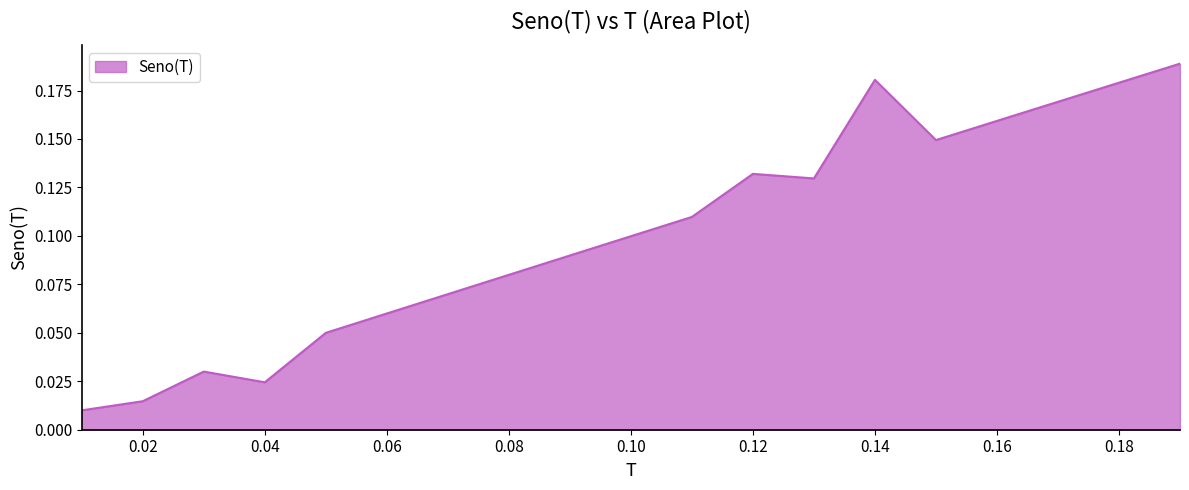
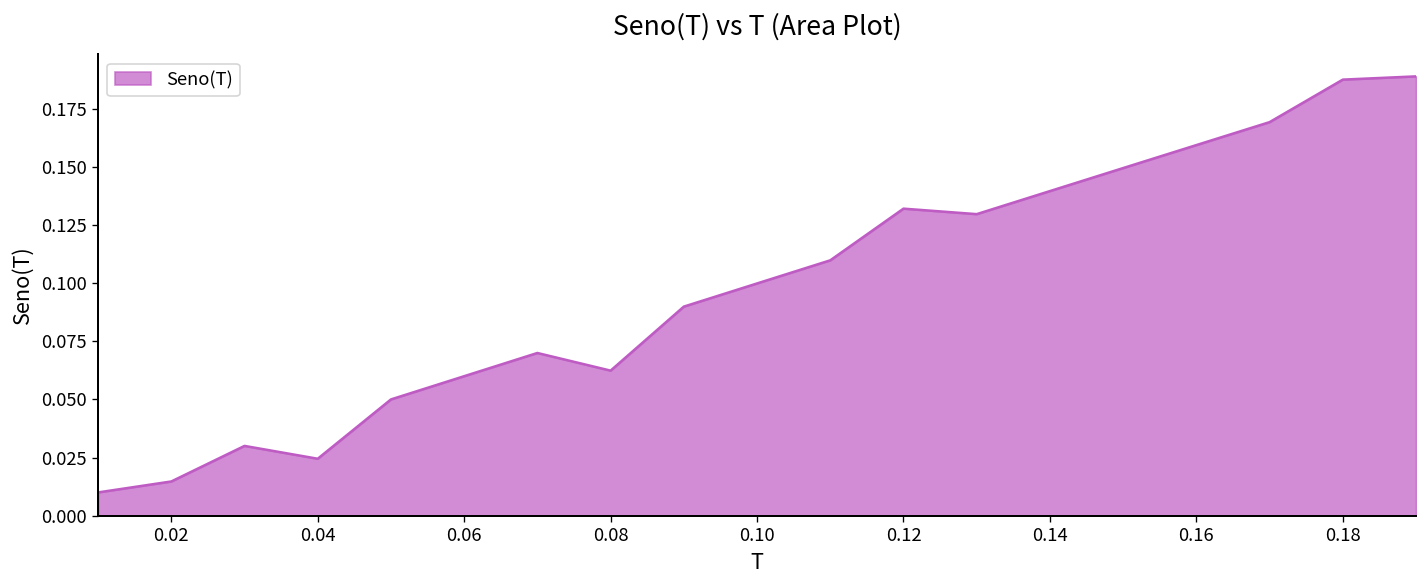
0.08: 0.080 -> 0.062
0.14: 0.181 -> 0.140
0.18: 0.179 -> 0.187
